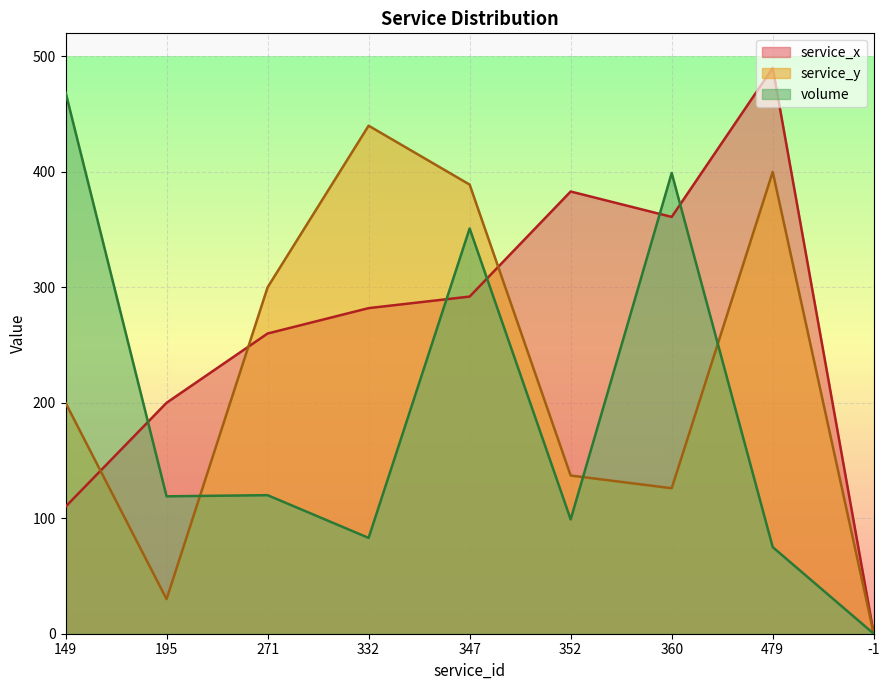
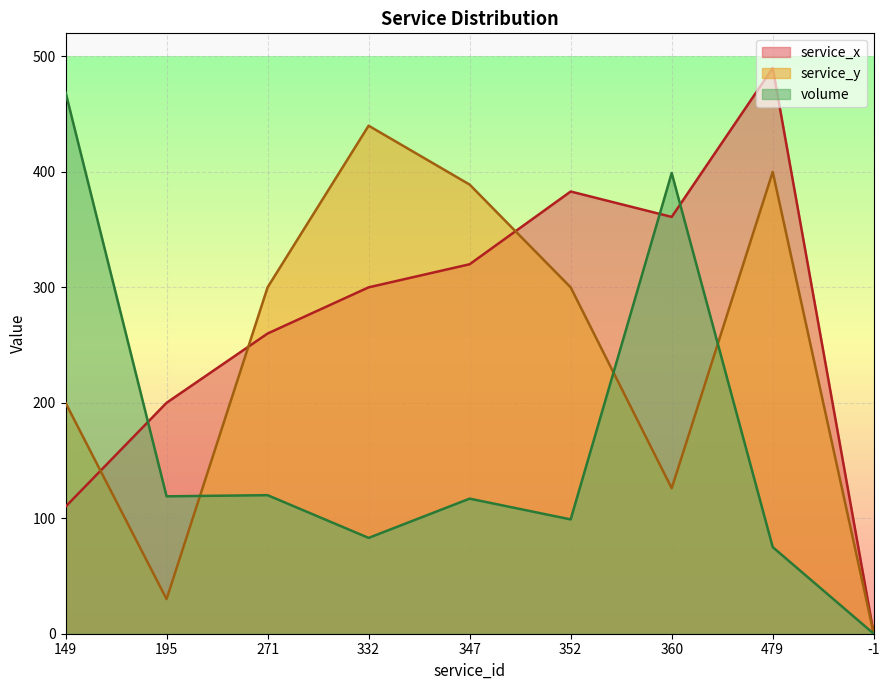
service_x, 332: 282 -> 300
service_x, 347: 292 -> 320
volume, 347: 351 -> 117
service_y, 352: 137 -> 300
